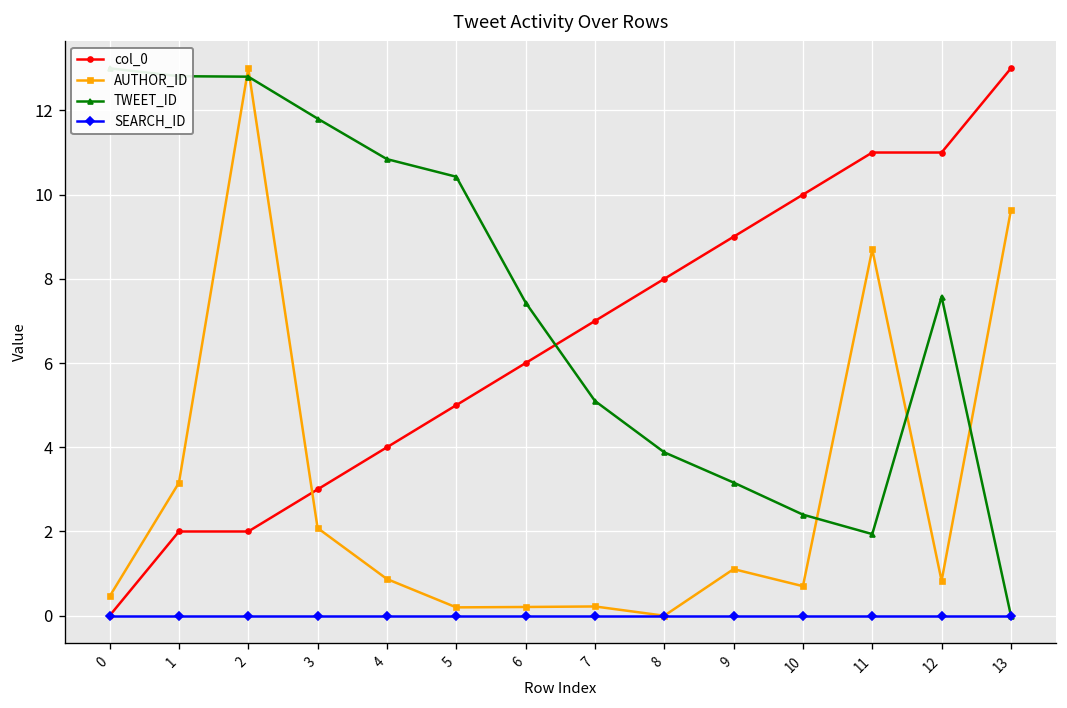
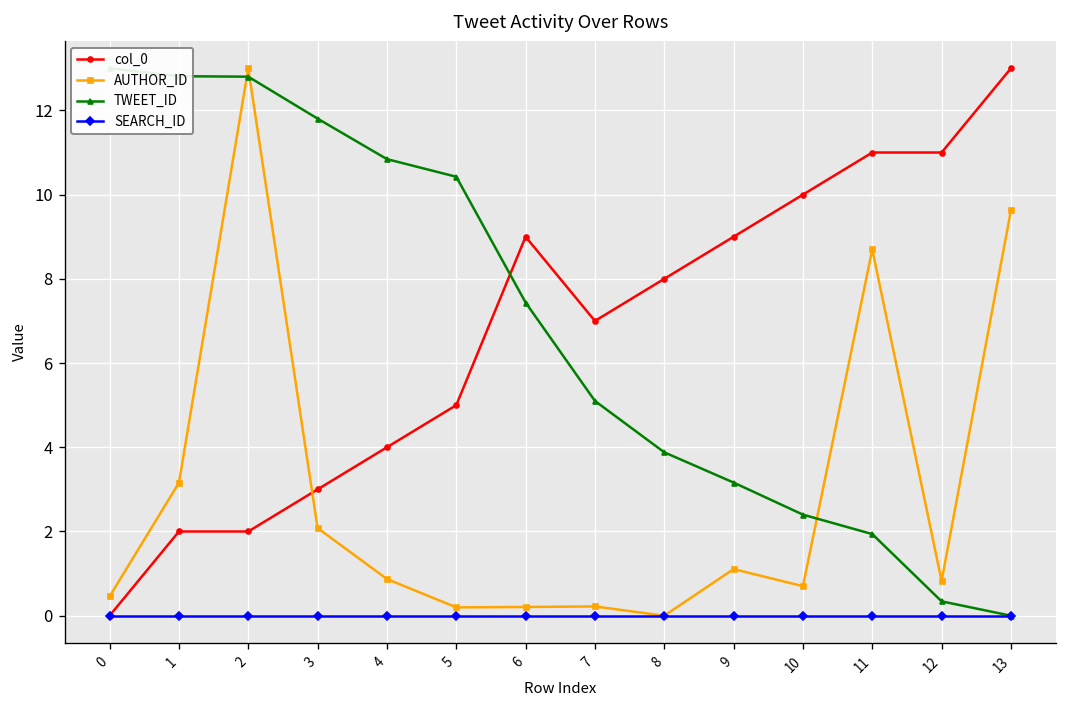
col_0, 6: 6 -> 9
TWEET_ID, 12: 7.6 -> 0.3
